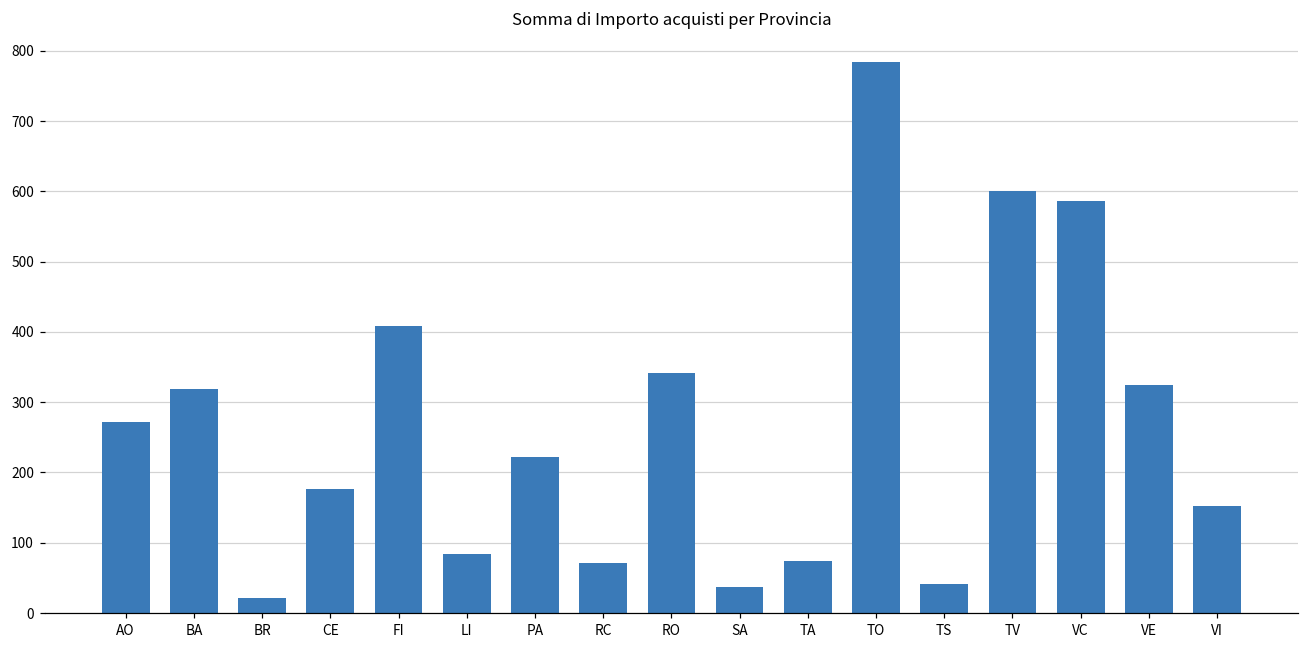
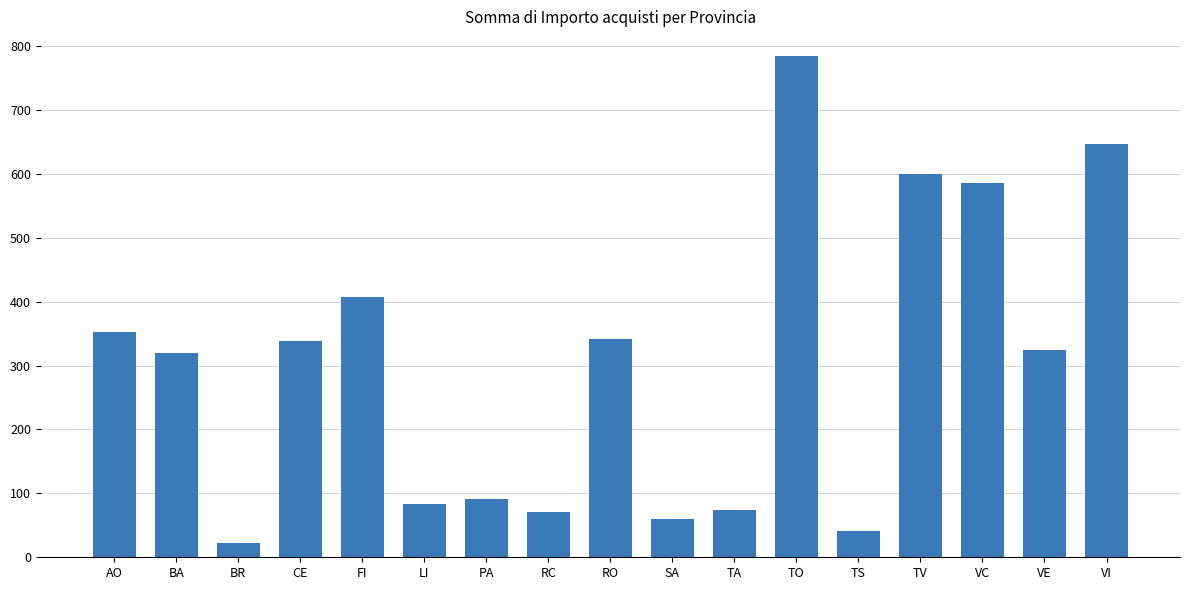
AO: 270 -> 350
CE: 180 -> 340
PA: 220 -> 90
SA: 40 -> 60
VI: 150 -> 650
